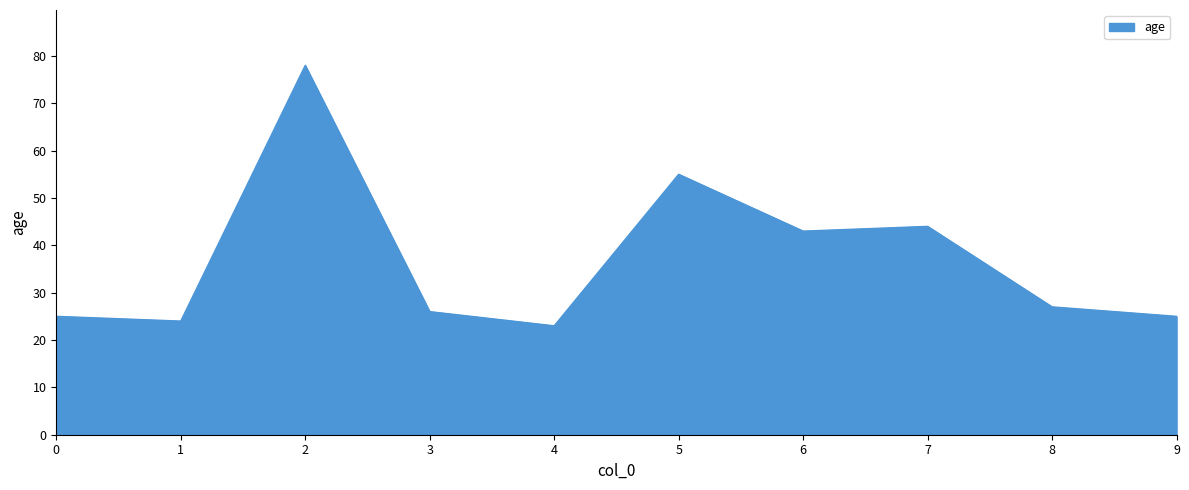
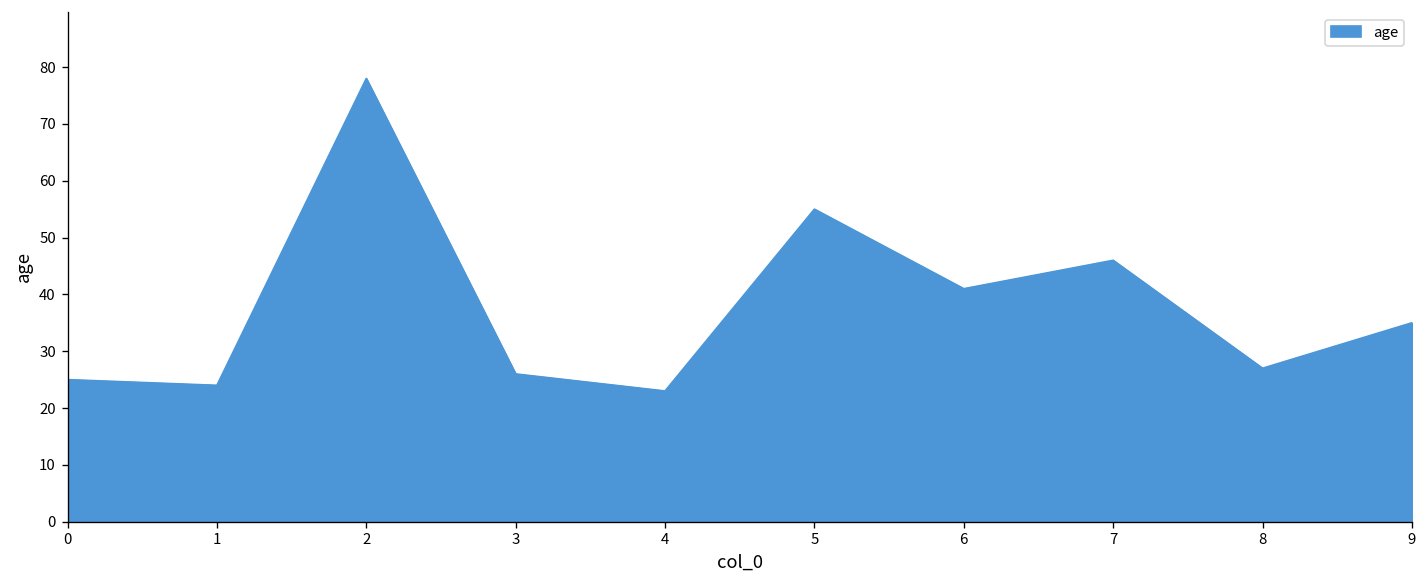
6: 43 -> 41
7: 44 -> 46
9: 25 -> 35
